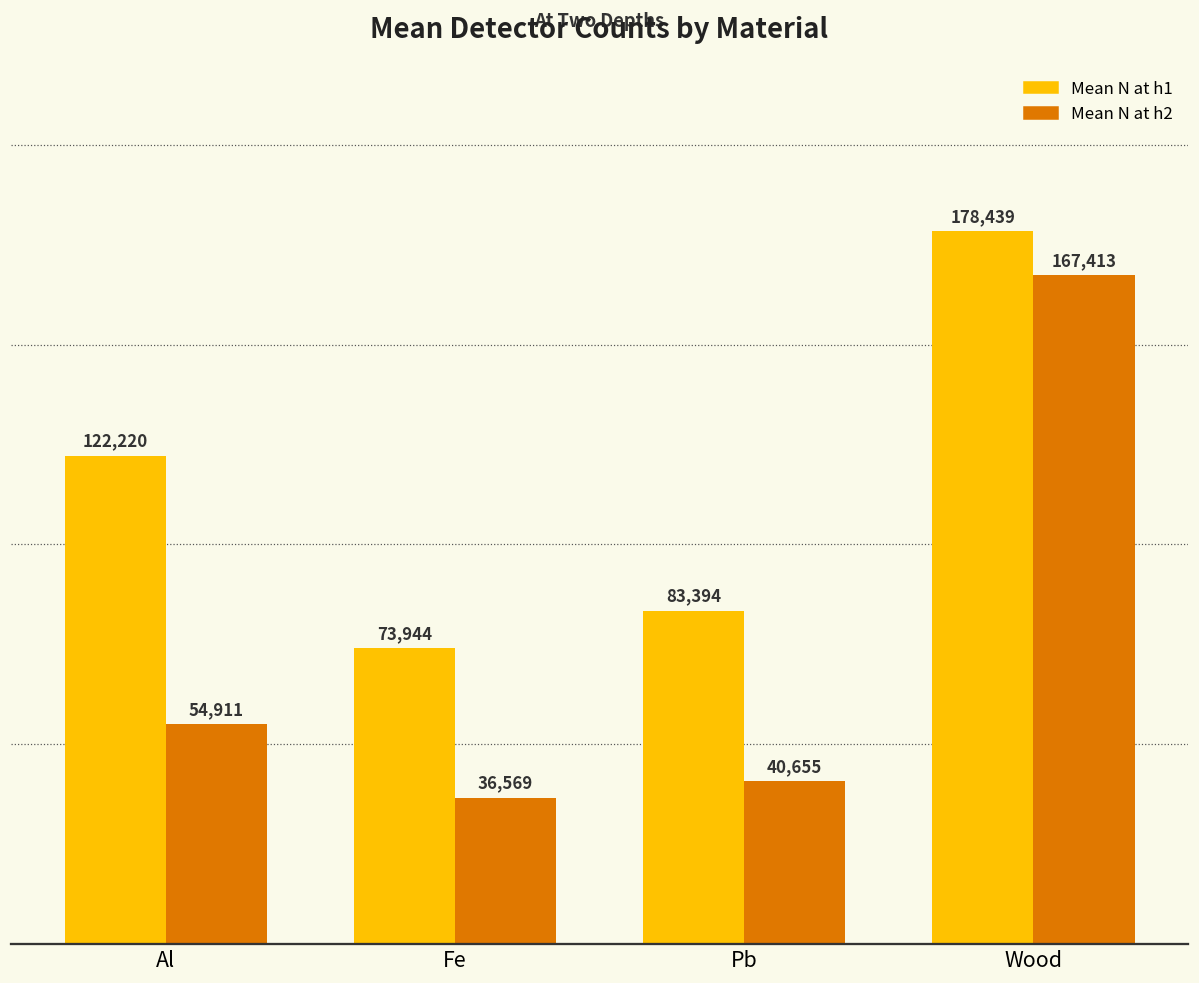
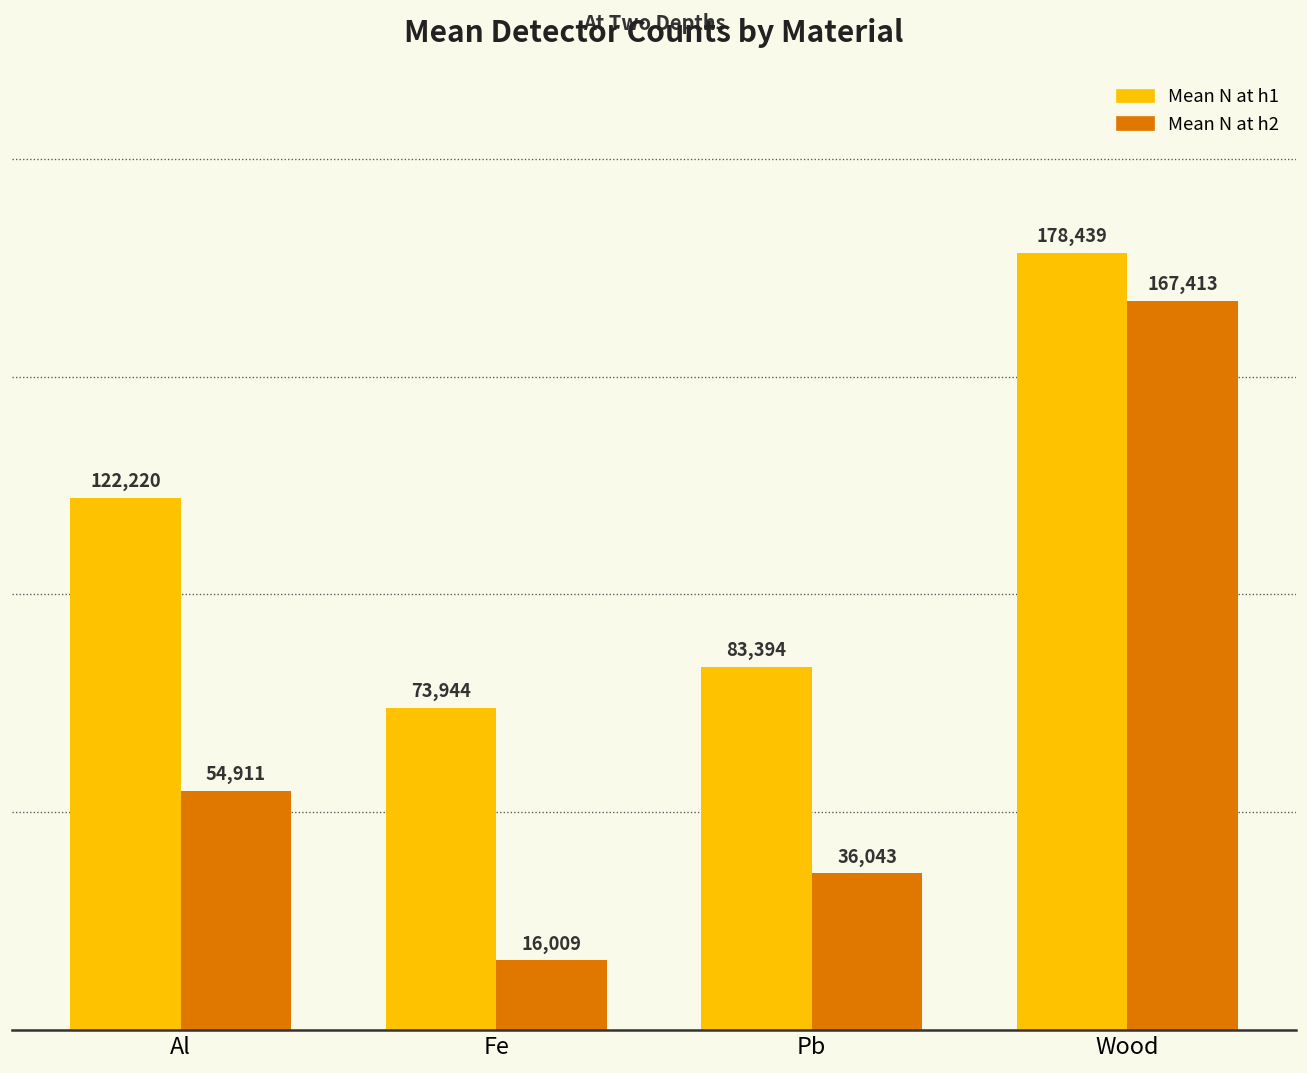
Mean N at h2, Fe: 36,569 -> 16,009
Mean N at h2, Pb: 40,655 -> 36,043
